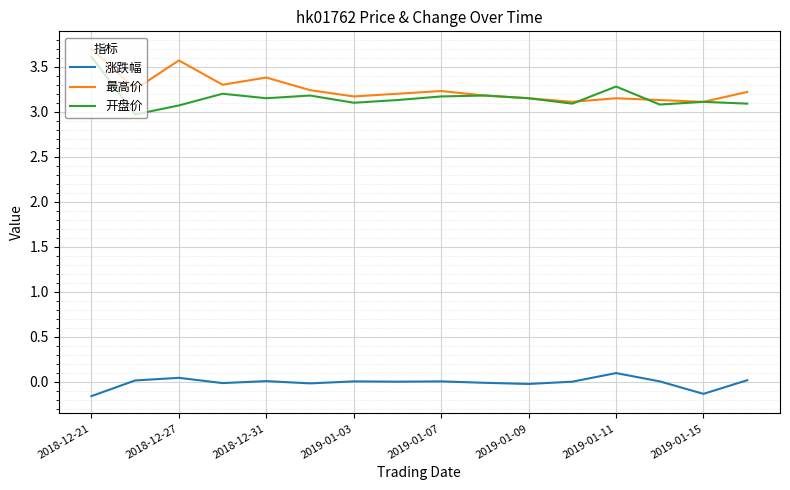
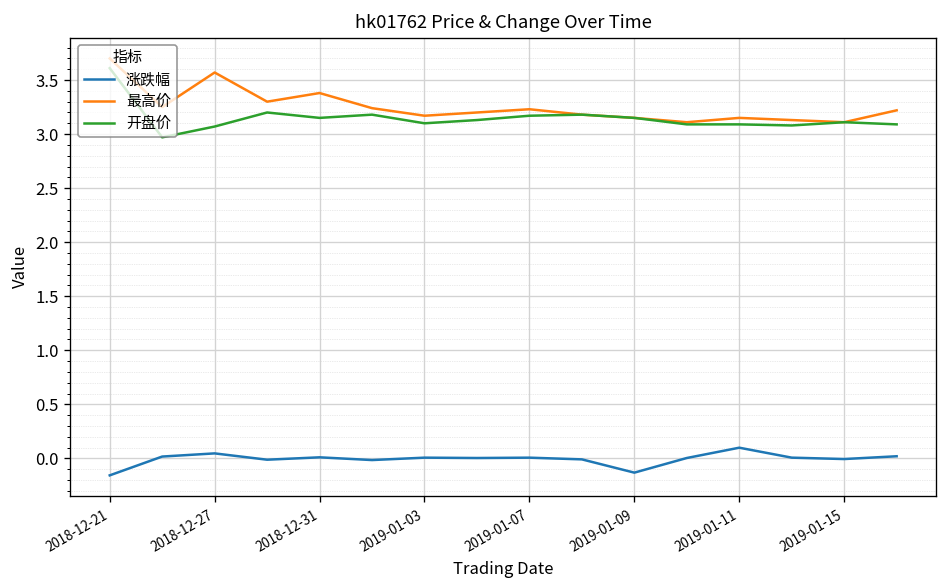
涨跌幅, 2019-01-09: 0.0 -> -0.1
开盘价, 2019-01-11: 3.3 -> 3.1
涨跌幅, 2019-01-15: -0.1 -> 0.0
